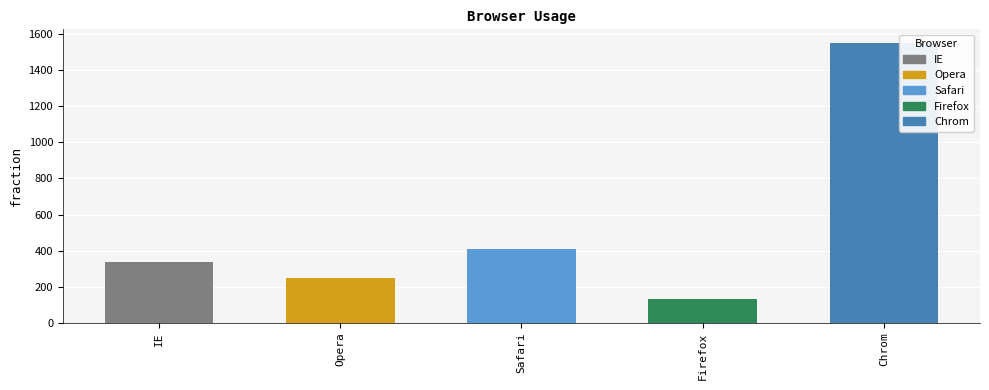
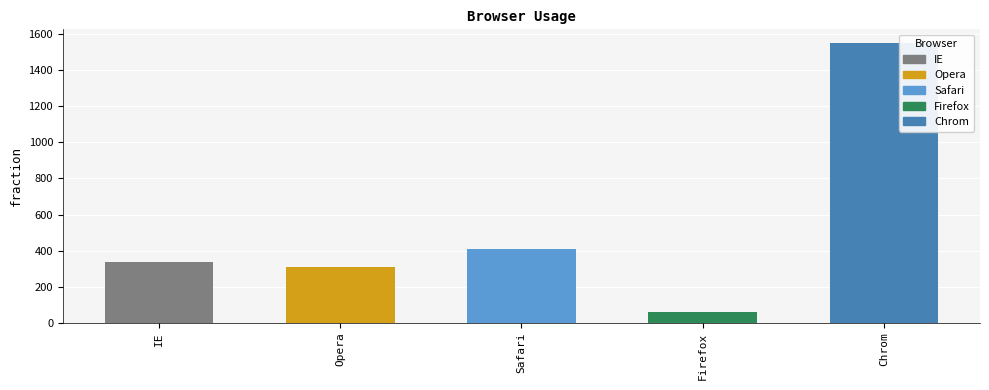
Opera: 250 -> 310
Firefox: 140 -> 60
